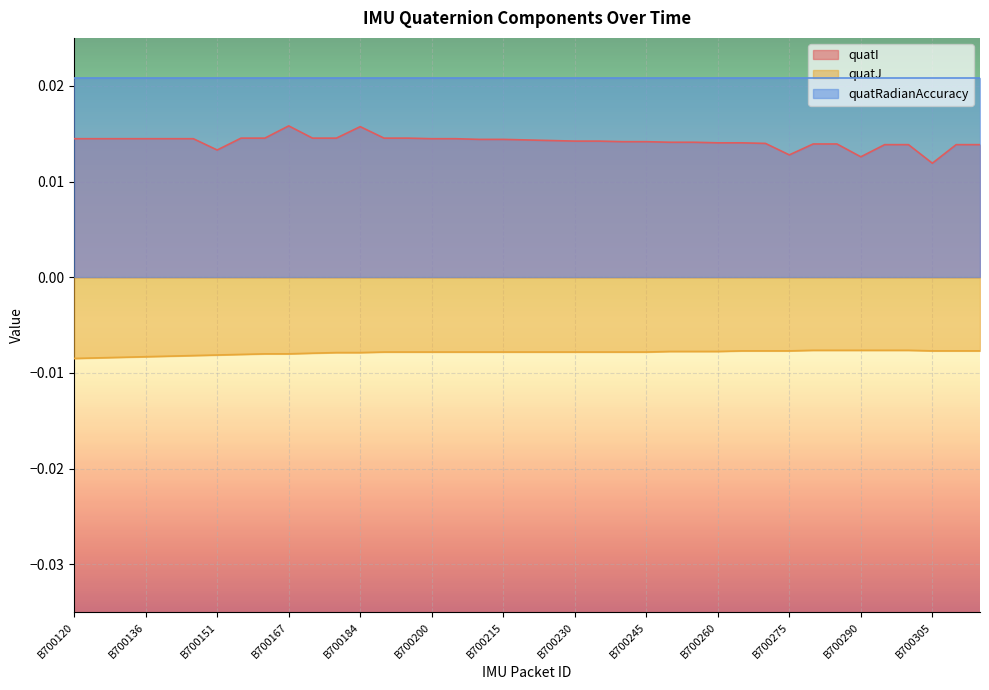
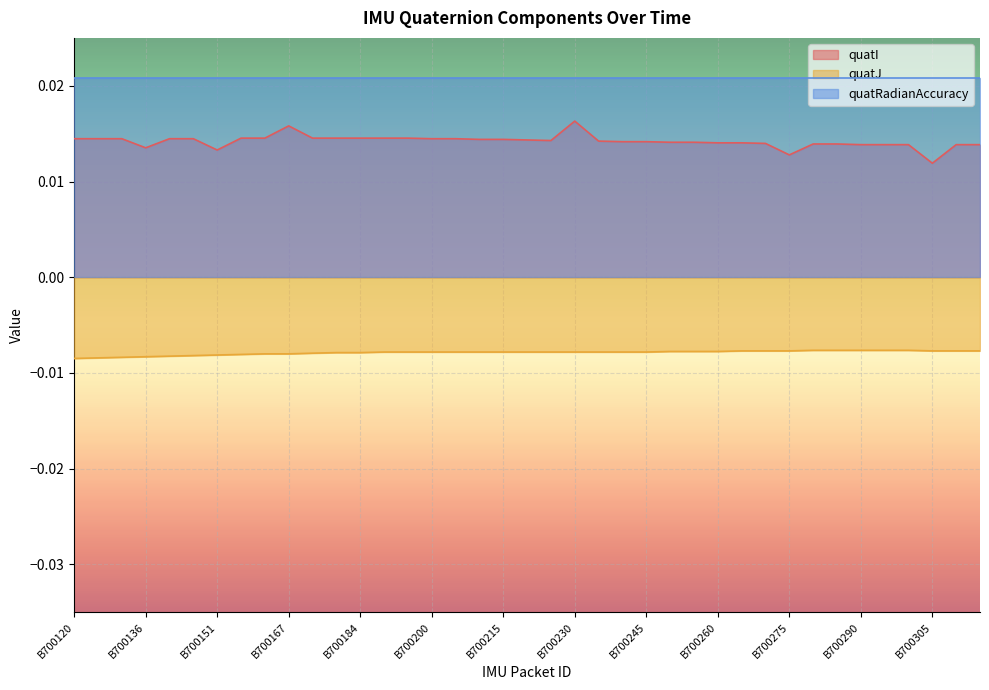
quatI, B700136: 0.0145 -> 0.0135
quatI, B700184: 0.016 -> 0.015
quatI, B700230: 0.014 -> 0.016
quatI, B700290: 0.013 -> 0.014
